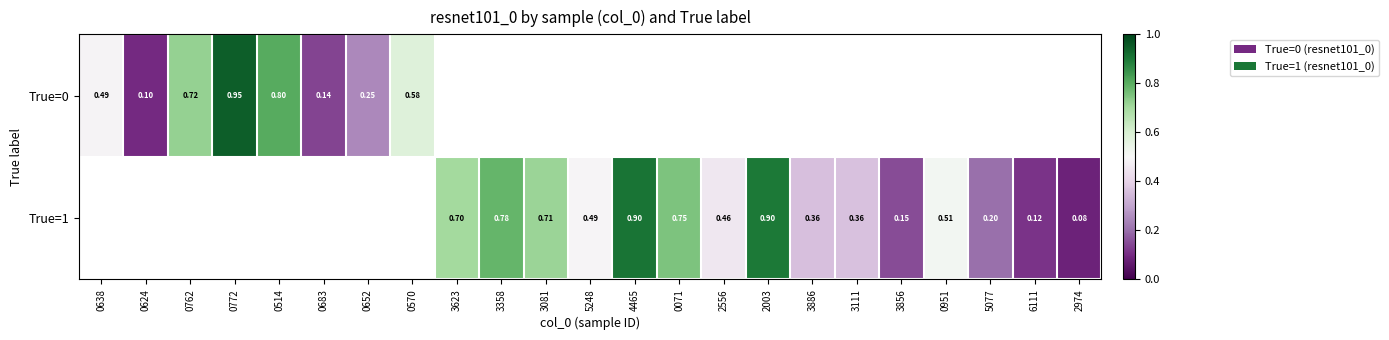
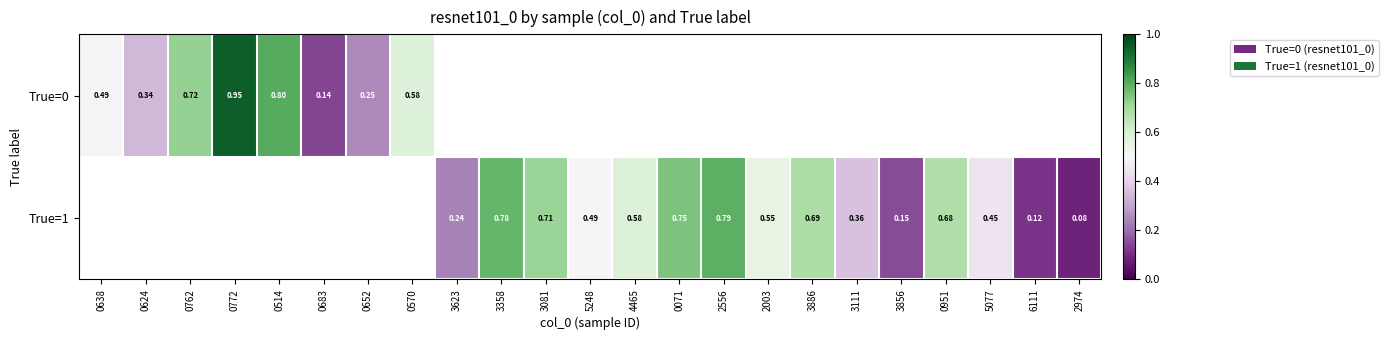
True=0, 0624: 0.10 -> 0.34
True=1, 3623: 0.70 -> 0.24
True=1, 4465: 0.90 -> 0.58
True=1, 2556: 0.46 -> 0.79
True=1, 2003: 0.90 -> 0.55
True=1, 3886: 0.36 -> 0.69
True=1, 0951: 0.51 -> 0.68
True=1, 5077: 0.20 -> 0.45
